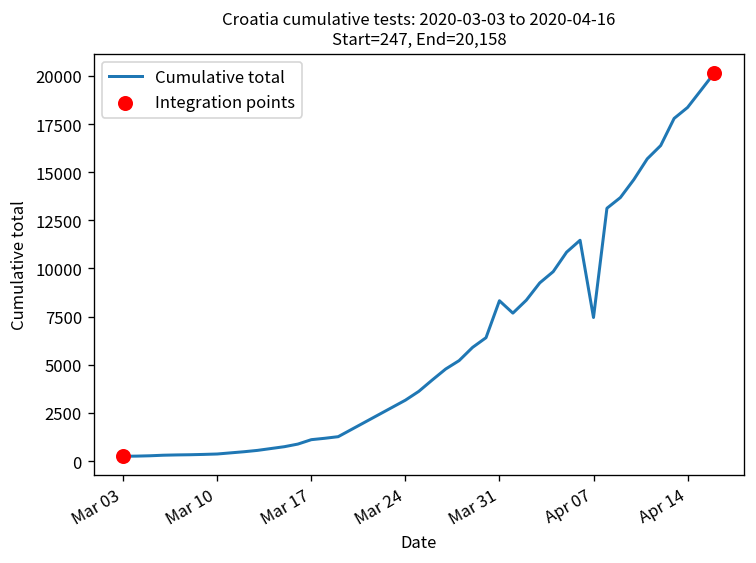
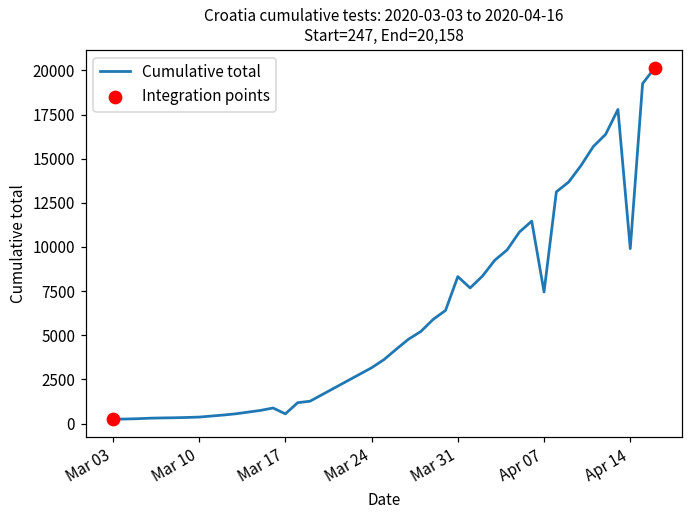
Cumulative total, Mar 17: 1100 -> 500
Cumulative total, Apr 14: 18400 -> 9900
